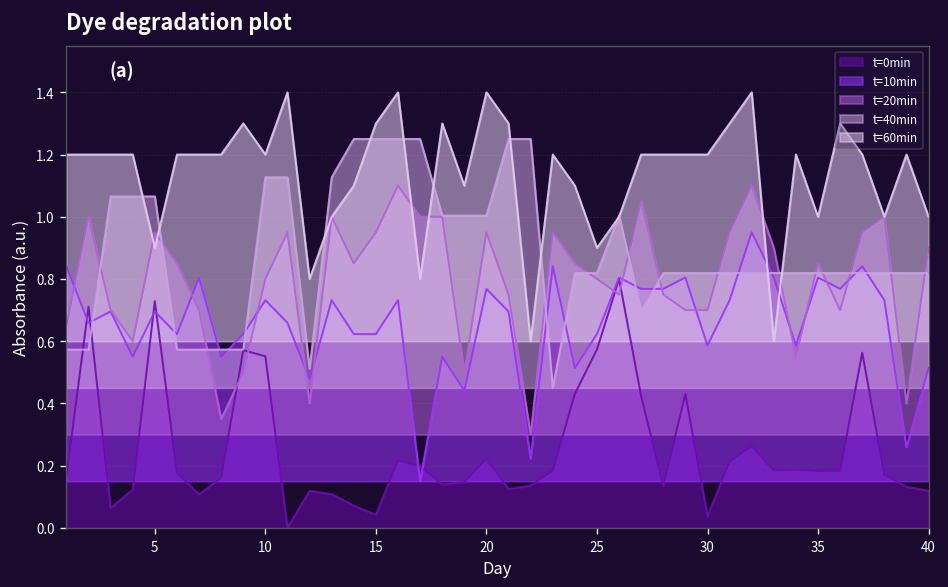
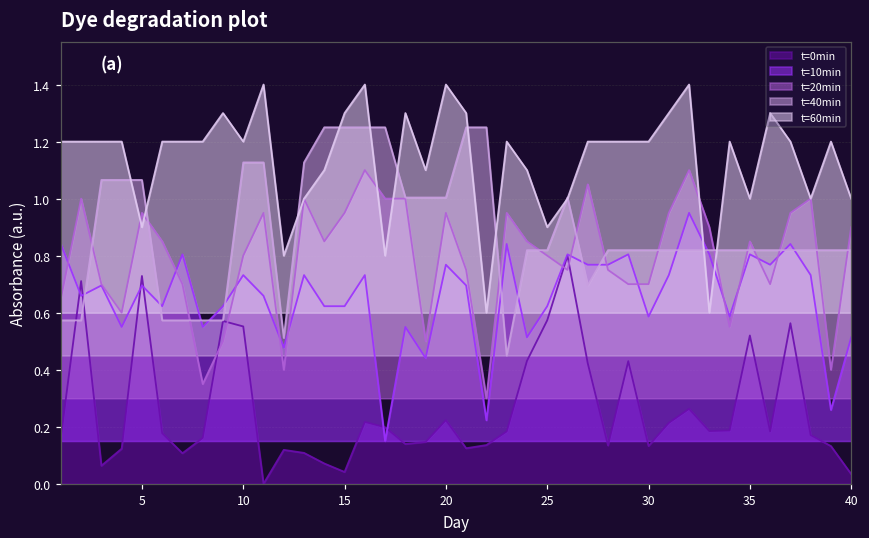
t=0min, 30: 0.04 -> 0.13
t=0min, 35: 0.18 -> 0.52
t=0min, 40: 0.12 -> 0.03
